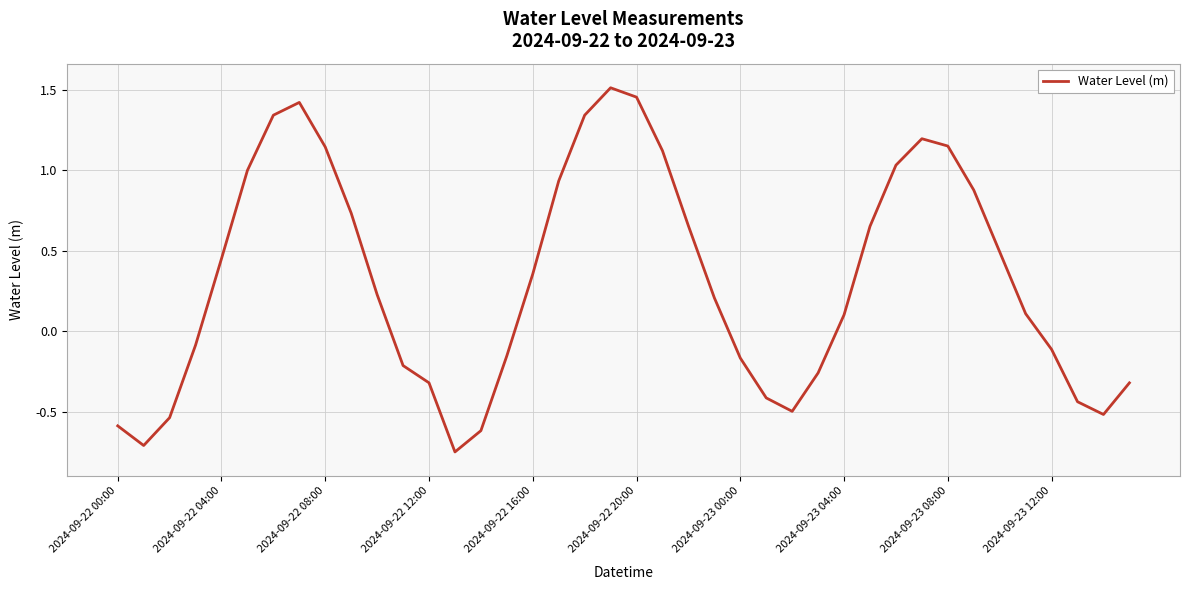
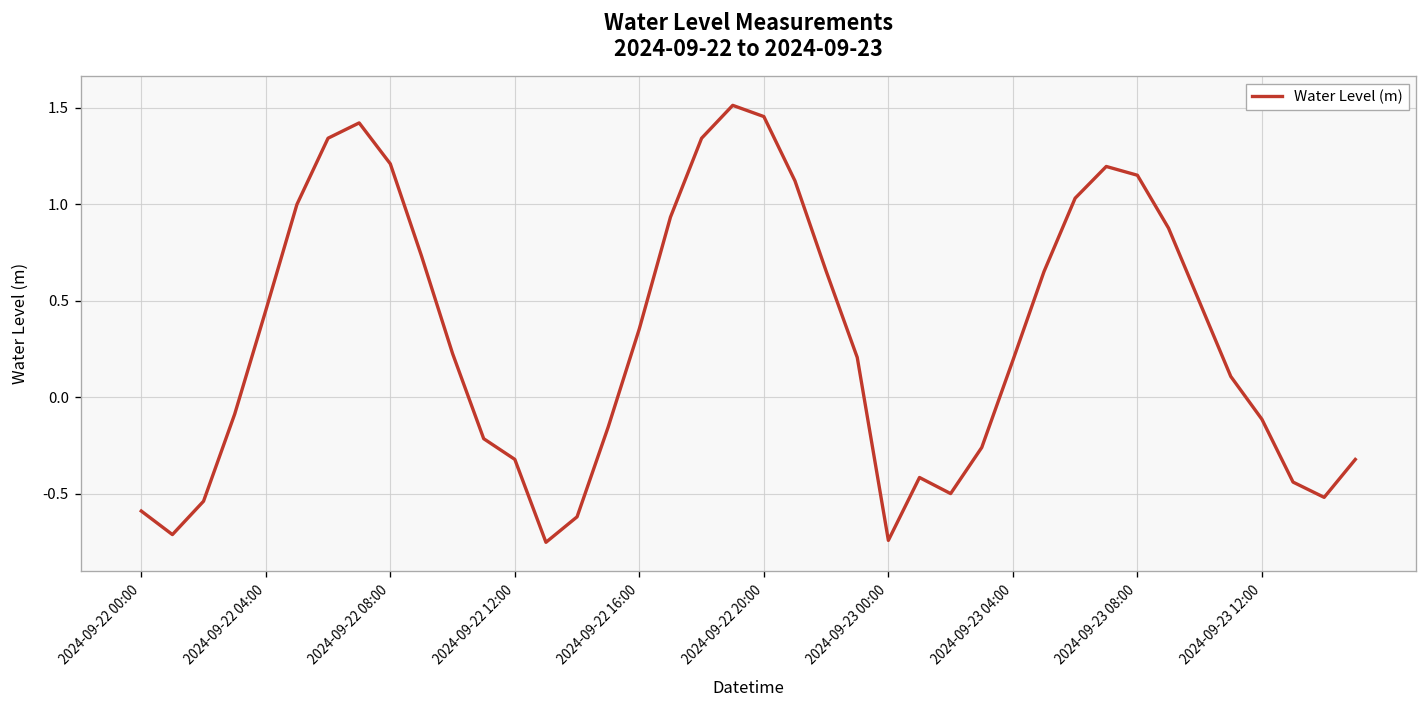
2024-09-22 08:00: 1.15 -> 1.21
2024-09-23 00:00: -0.17 -> -0.74
2024-09-23 04:00: 0.10 -> 0.19
